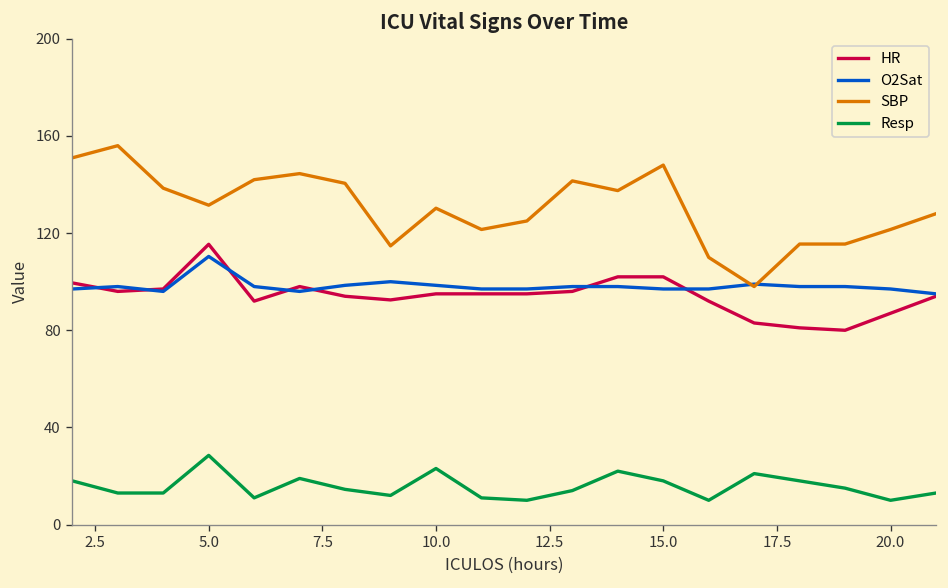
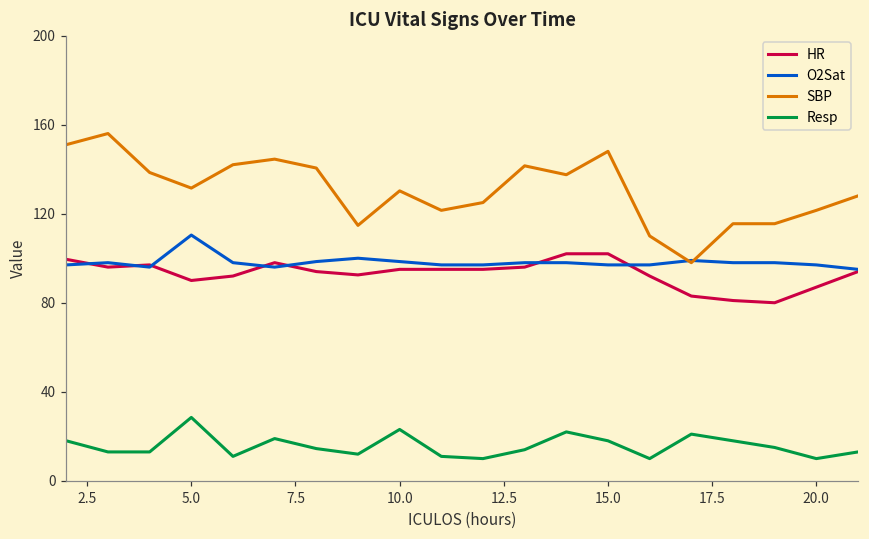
HR, 5.0: 115 -> 90
